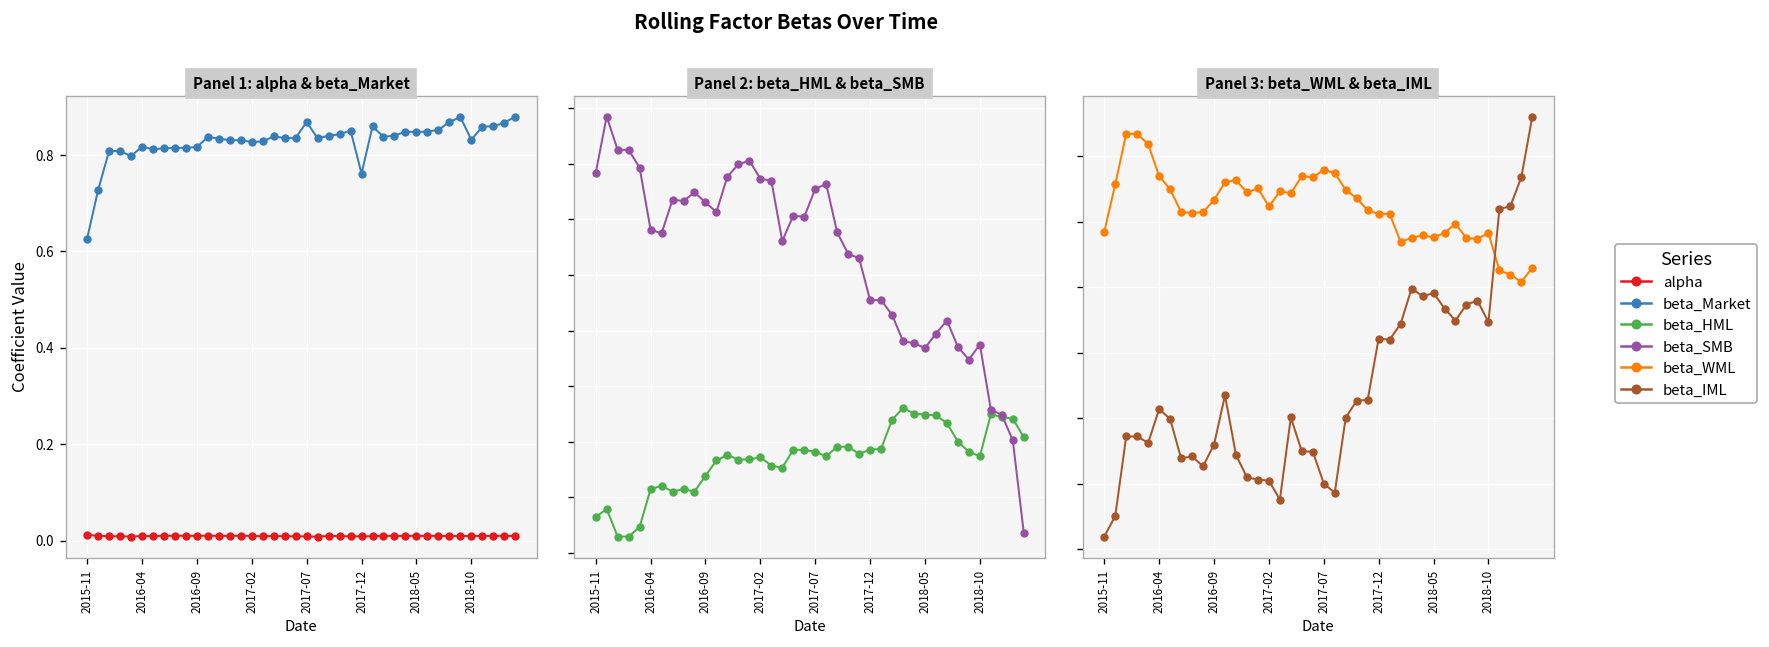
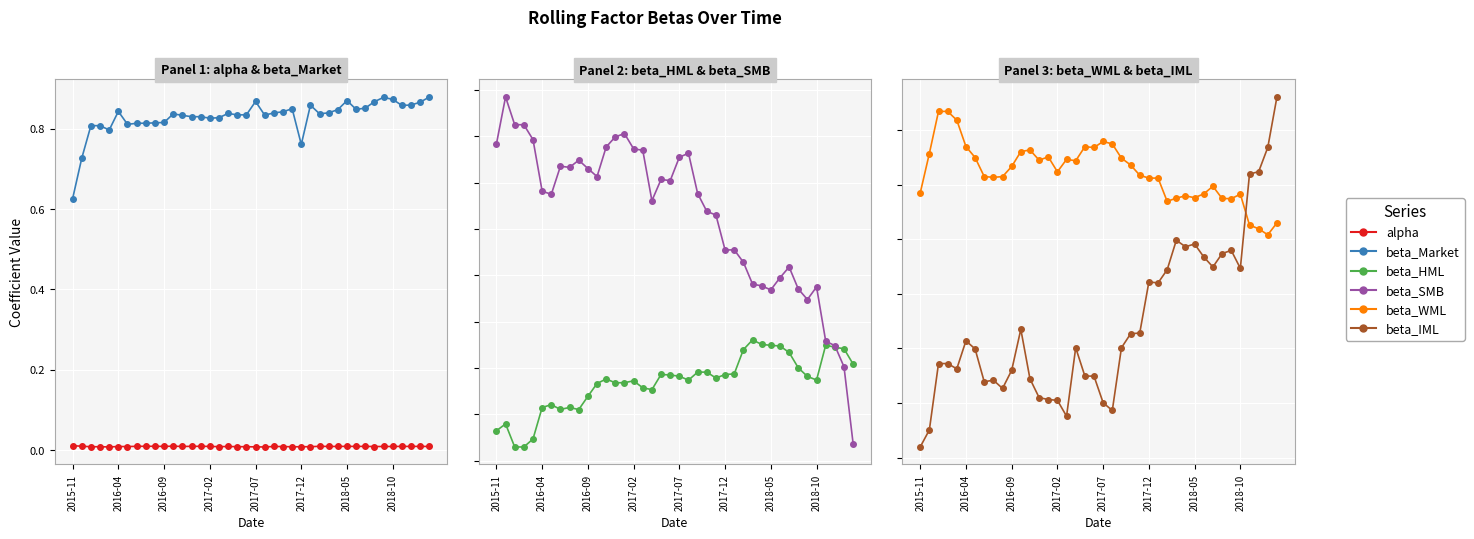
Panel 1: alpha & beta_Market, beta_Market, 2016-04: 0.82 -> 0.84
Panel 1: alpha & beta_Market, beta_Market, 2018-05: 0.85 -> 0.87
Panel 1: alpha & beta_Market, beta_Market, 2018-10: 0.83 -> 0.87
